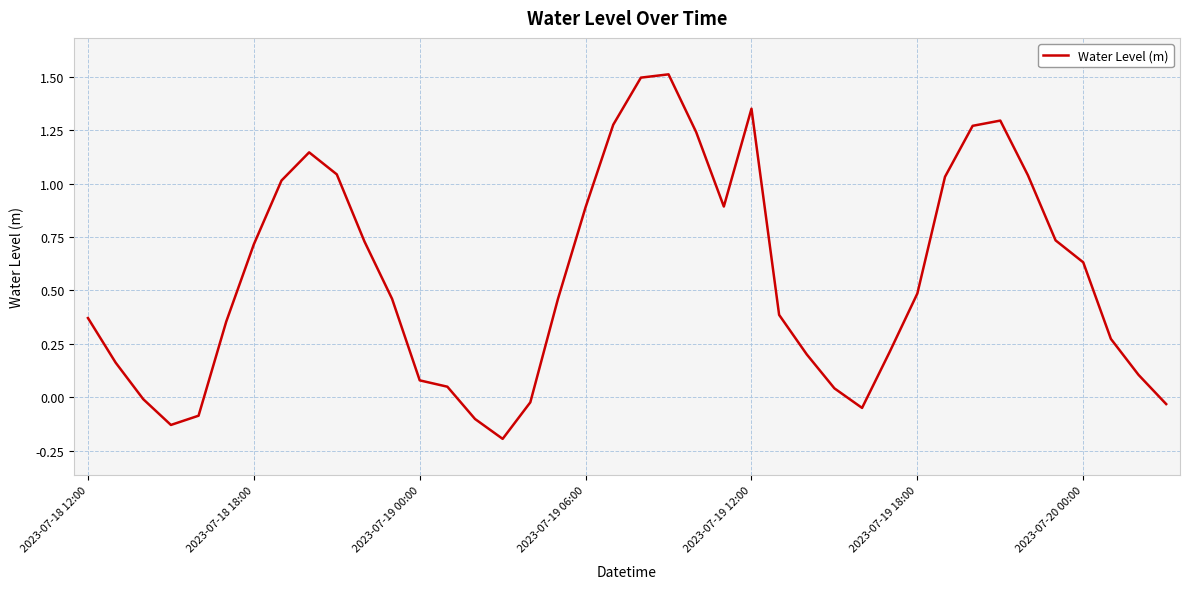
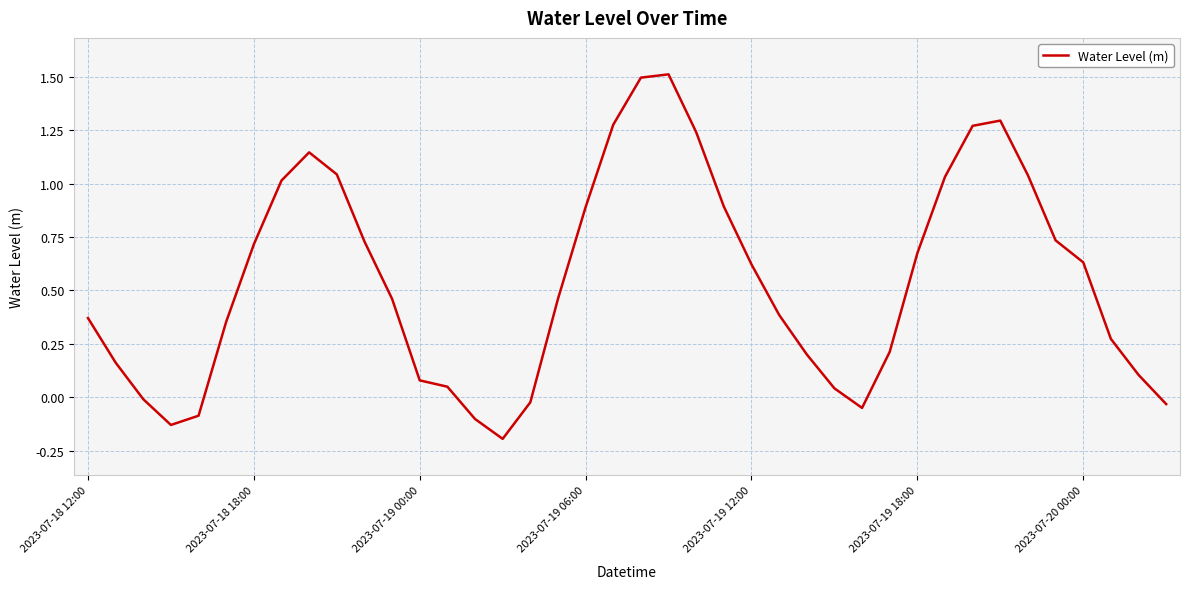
2023-07-19 12:00: 1.35 -> 0.62
2023-07-19 18:00: 0.49 -> 0.67
